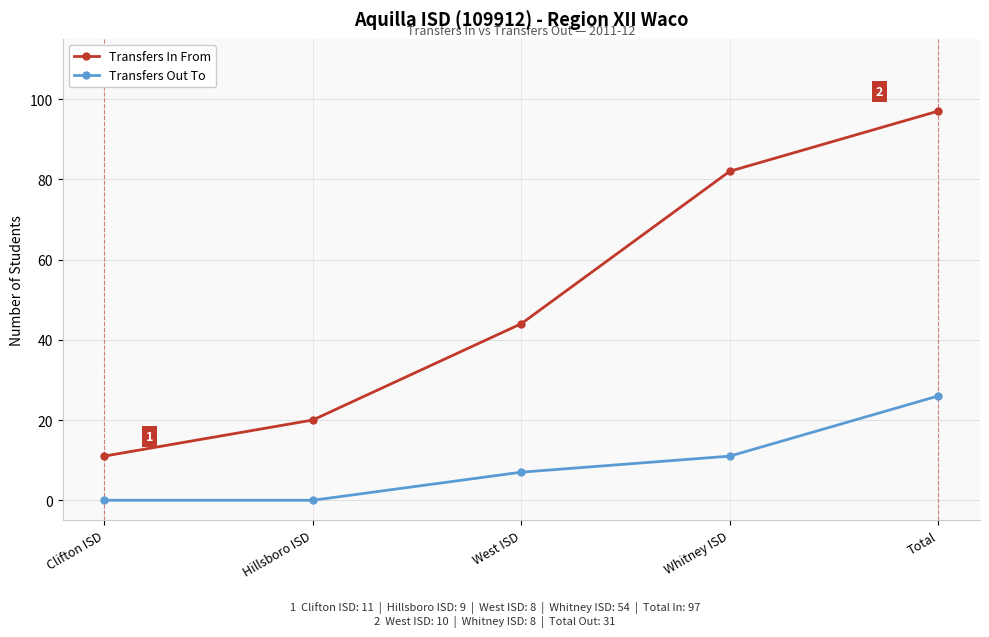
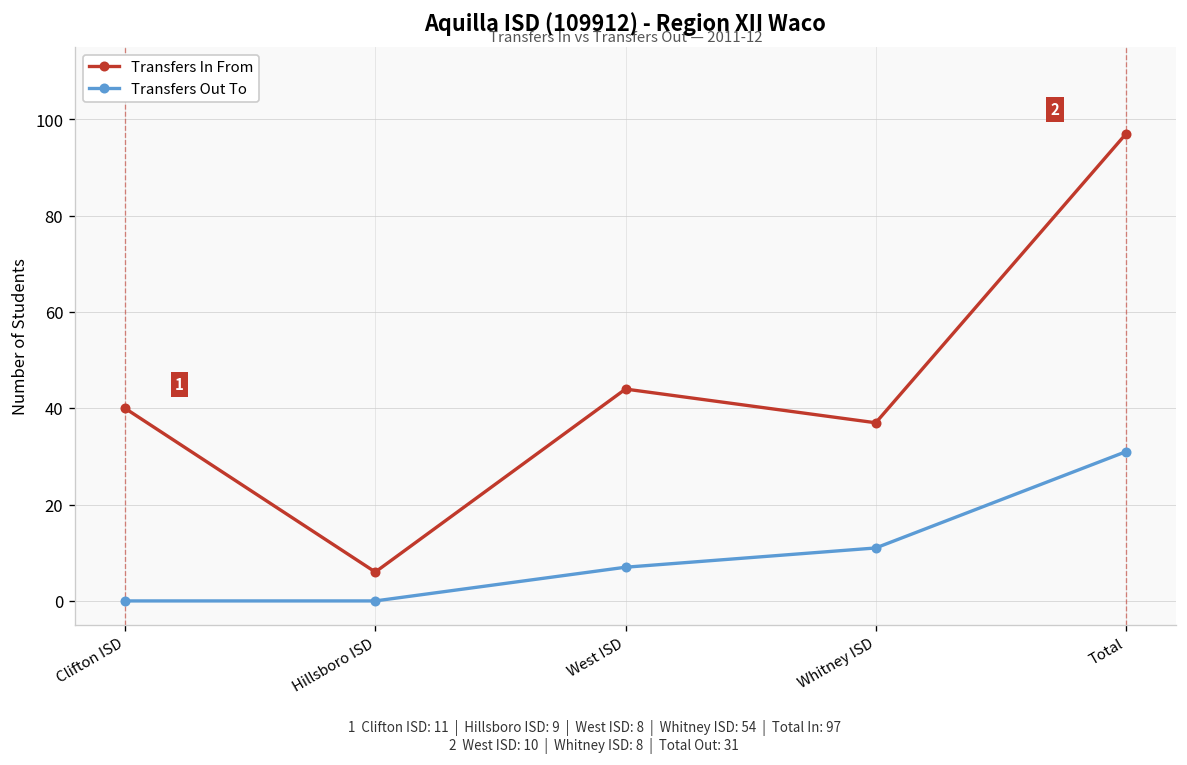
Transfers In From, Clifton ISD: 11 -> 40
Transfers In From, Hillsboro ISD: 20 -> 6
Transfers In From, Whitney ISD: 82 -> 37
Transfers Out To, Total: 26 -> 31
